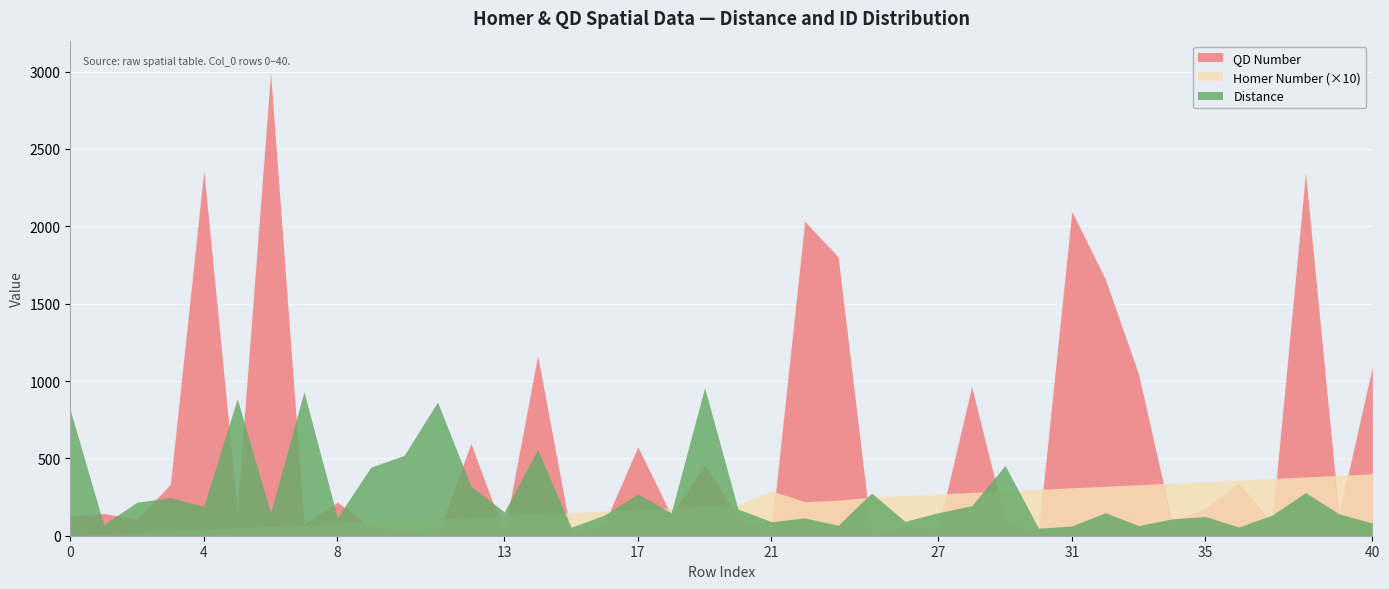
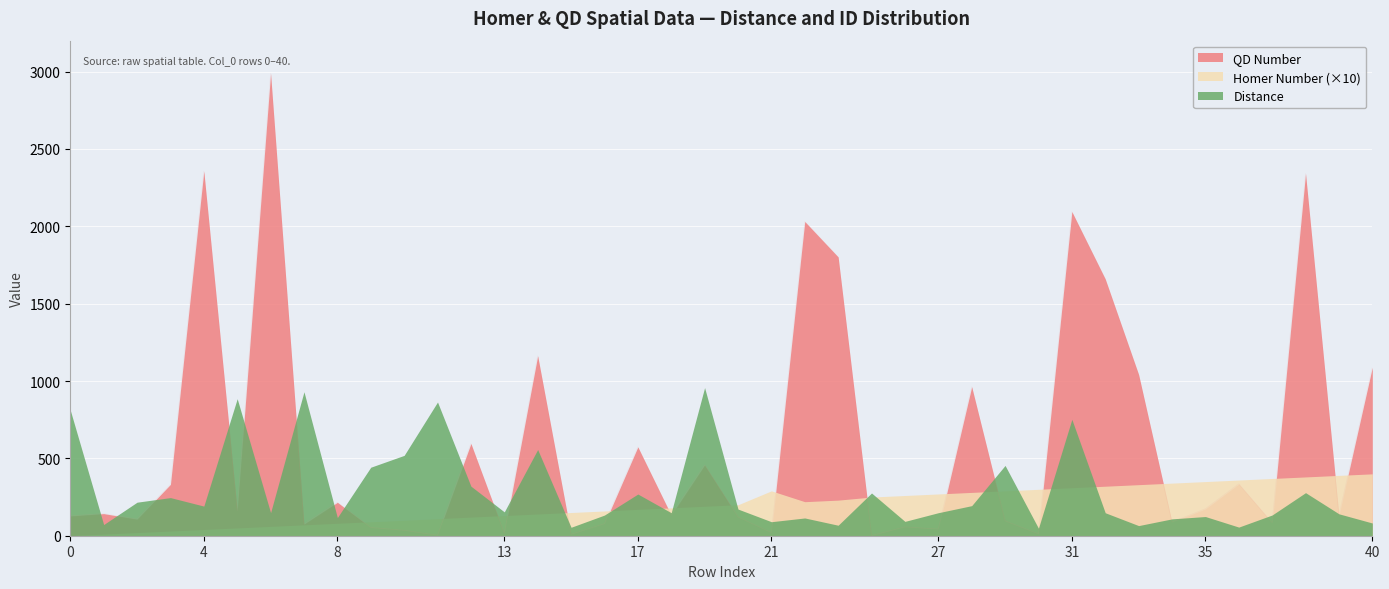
Distance, 31: 60 -> 750
